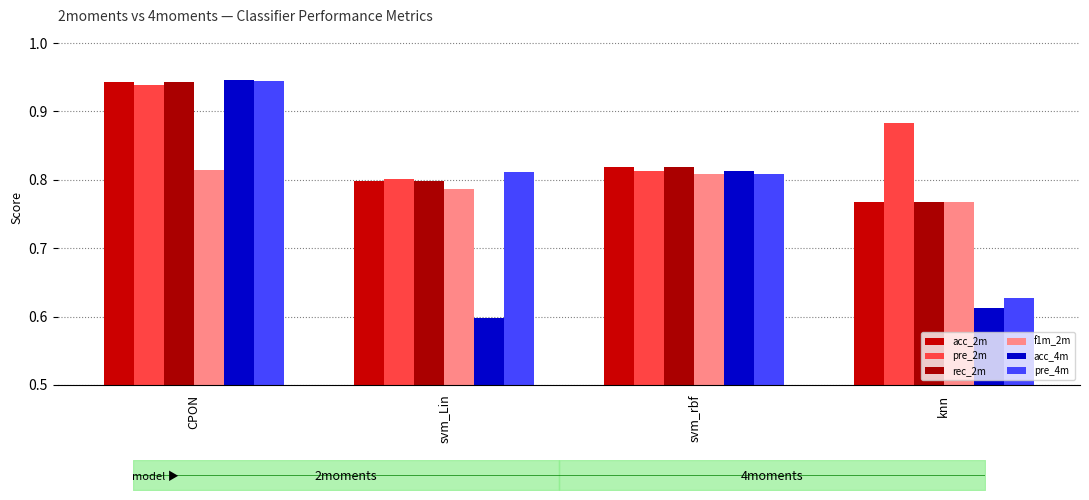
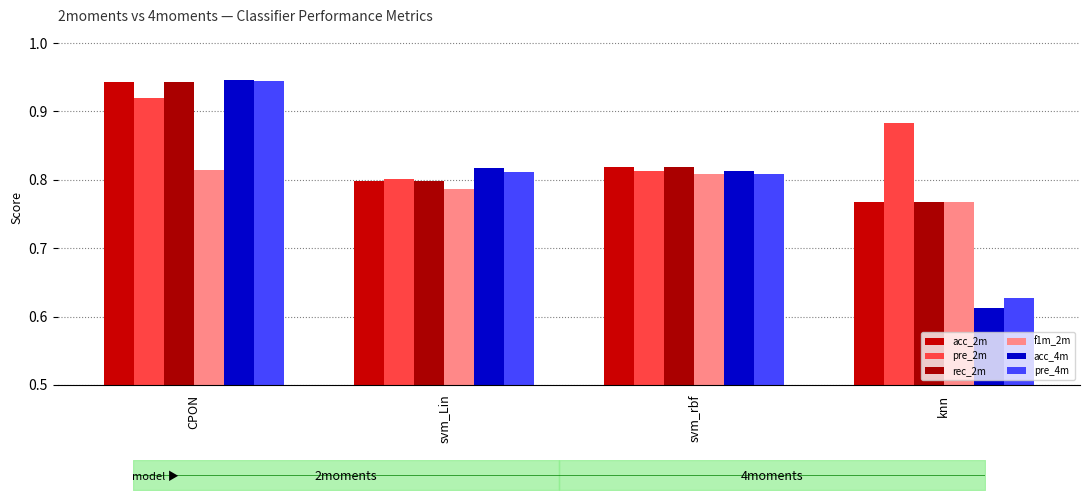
pre_2m, CPON: 0.94 -> 0.92
acc_4m, svm_Lin: 0.60 -> 0.82
